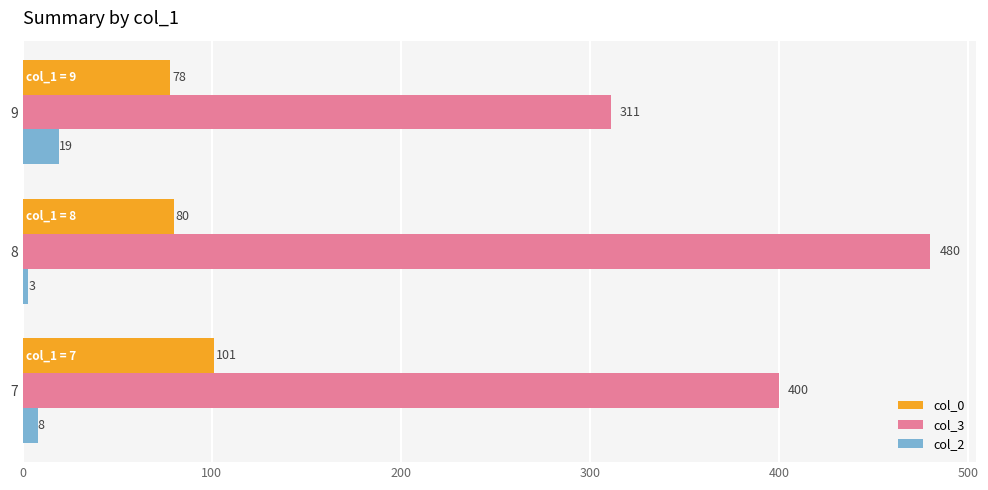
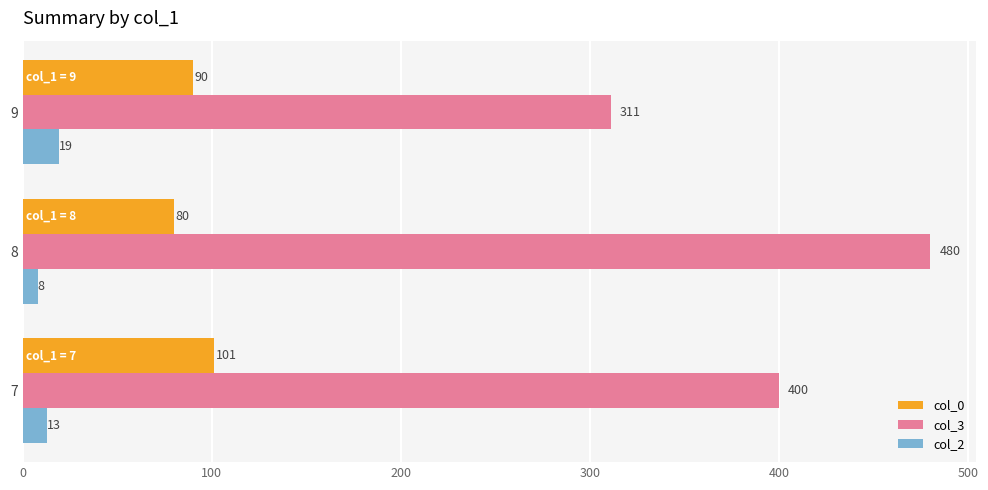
col_0, 9: 78 -> 90
col_2, 8: 3 -> 8
col_2, 7: 8 -> 13
